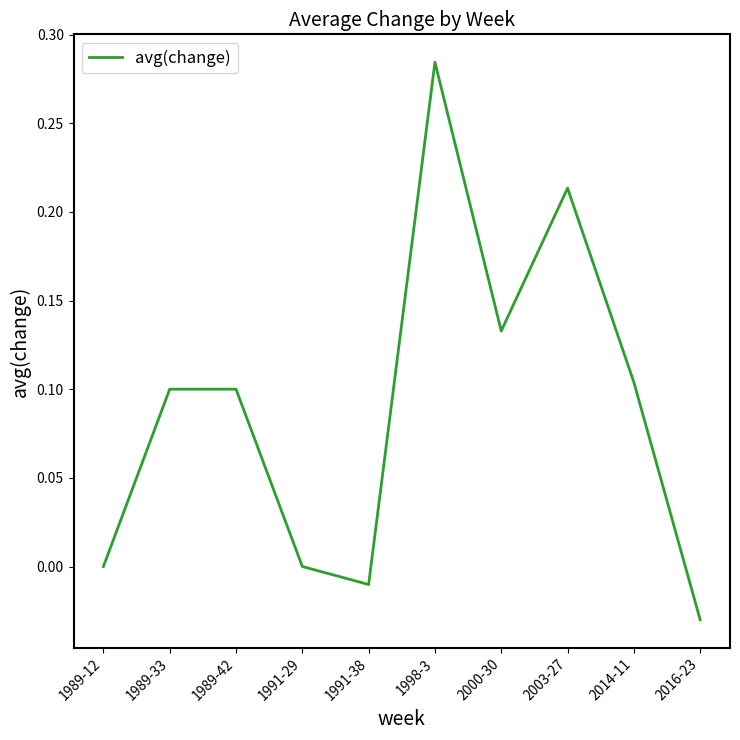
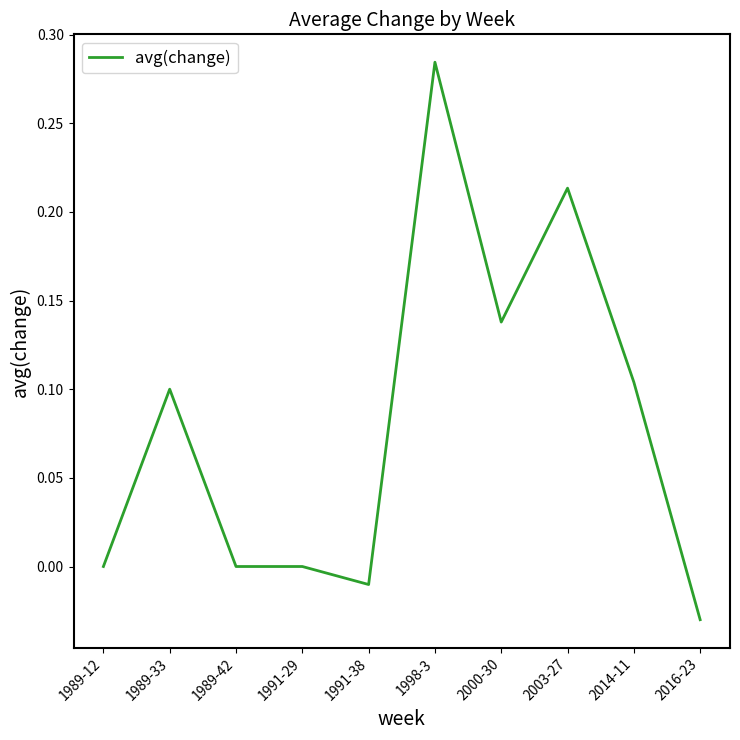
1989-42: 0.1 -> 0.0
2000-30: 0.133 -> 0.138
